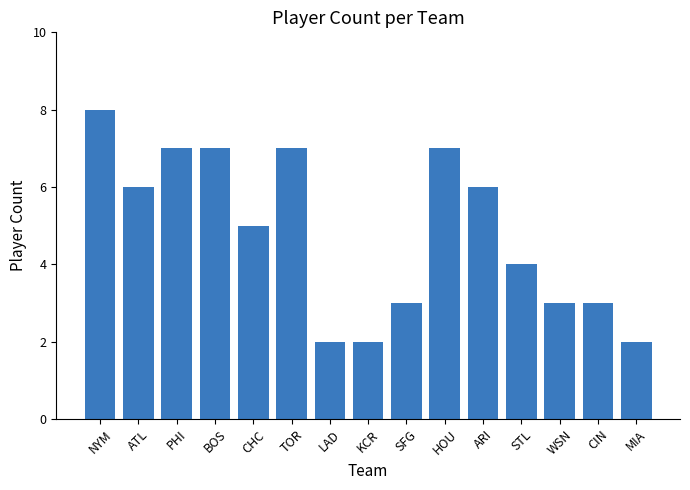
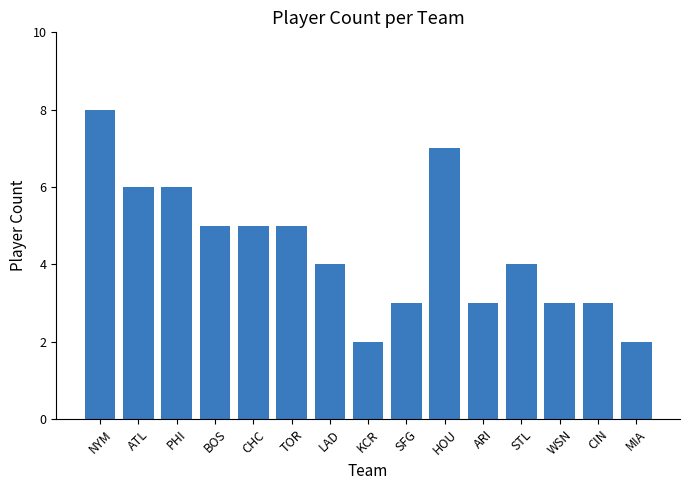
PHI: 7 -> 6
BOS: 7 -> 5
TOR: 7 -> 5
LAD: 2 -> 4
ARI: 6 -> 3
